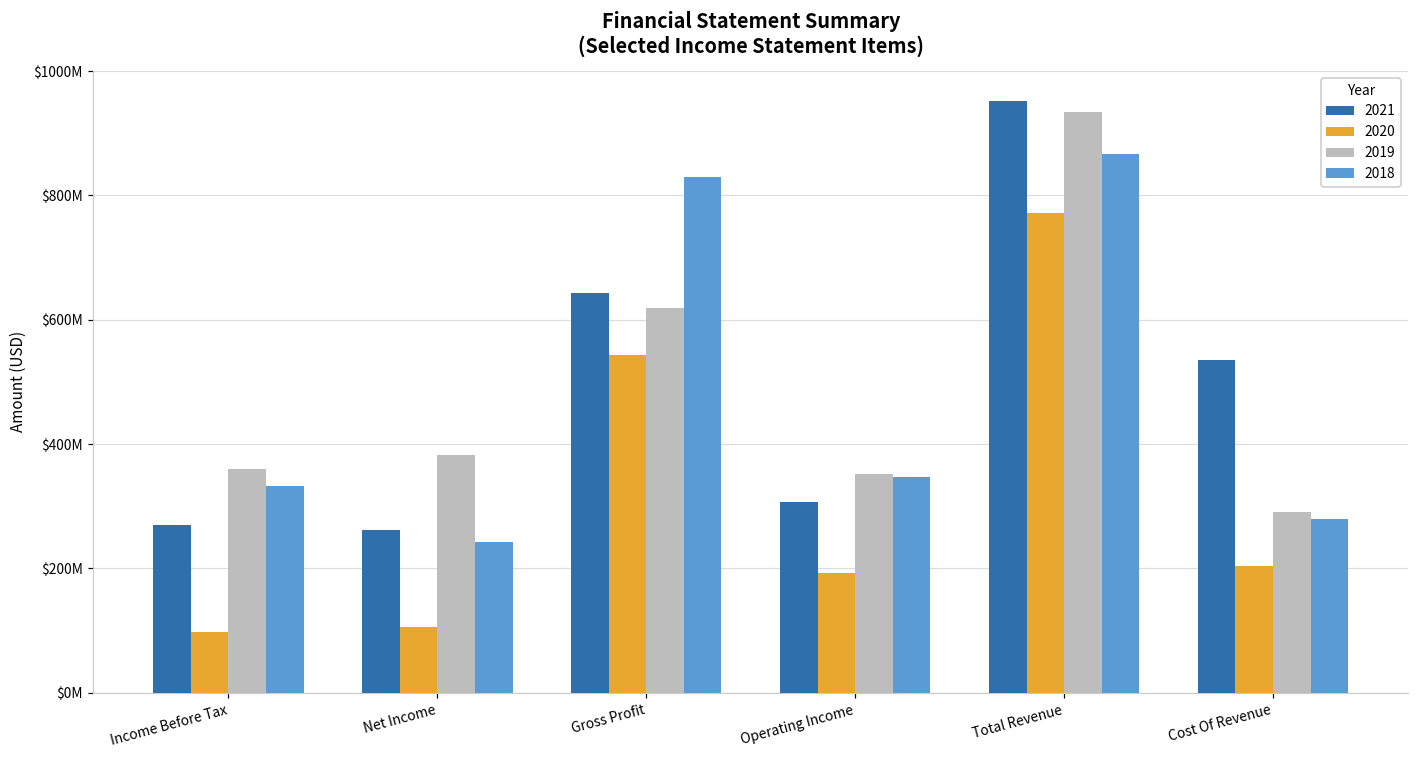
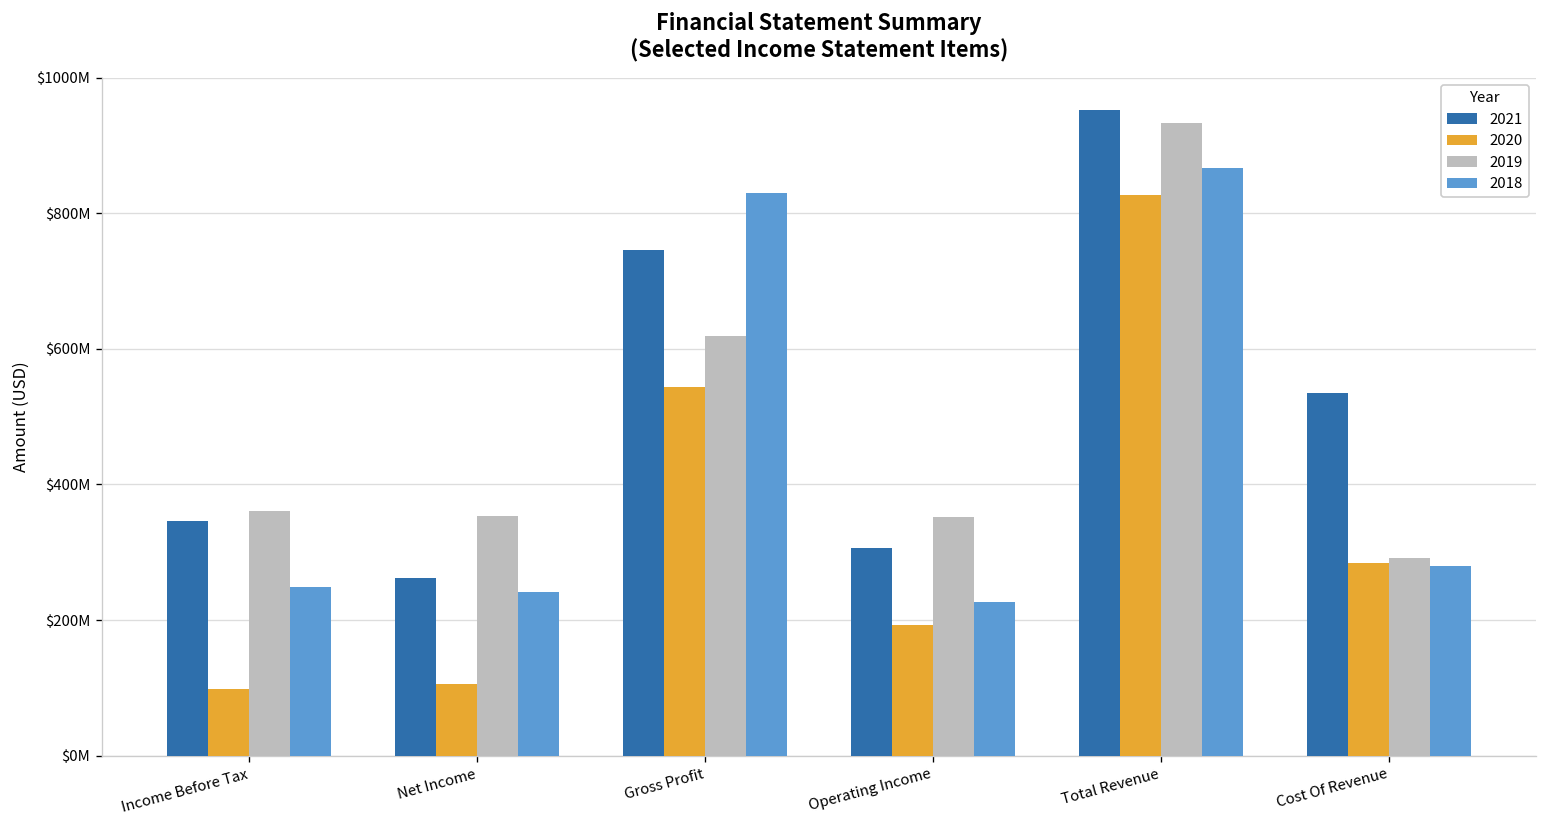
2021, Income Before Tax: $270000000 -> $350000000
2018, Income Before Tax: $330000000 -> $250000000
2019, Net Income: $380000000 -> $350000000
2021, Gross Profit: $640000000 -> $750000000
2018, Operating Income: $350000000 -> $230000000
2020, Total Revenue: $770000000 -> $830000000
2020, Cost Of Revenue: $200000000 -> $280000000
